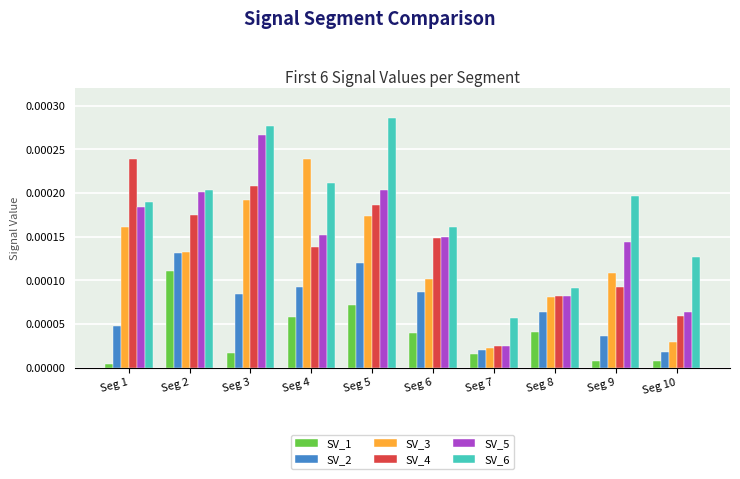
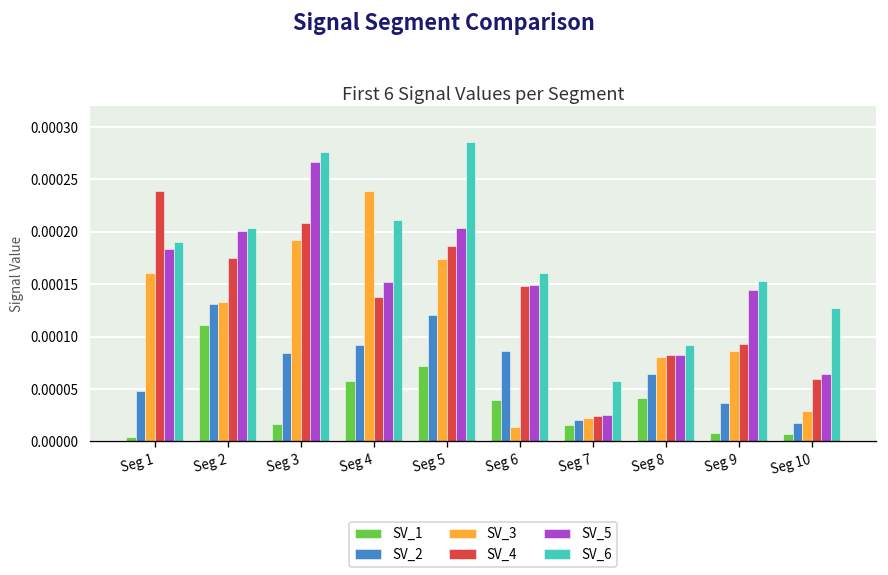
SV_3, Seg 6: 0.00010 -> 0.00001
SV_3, Seg 9: 0.00011 -> 0.00009
SV_6, Seg 9: 0.00020 -> 0.00015
